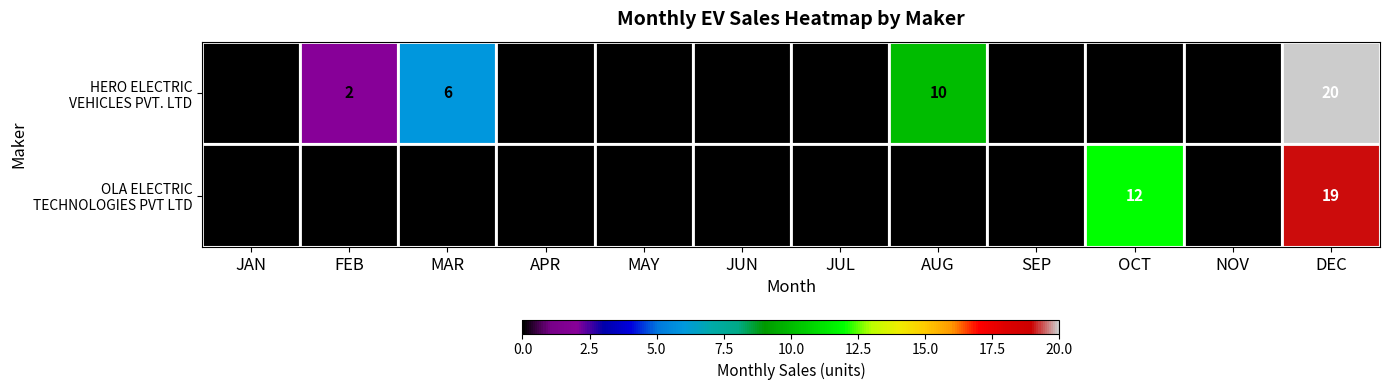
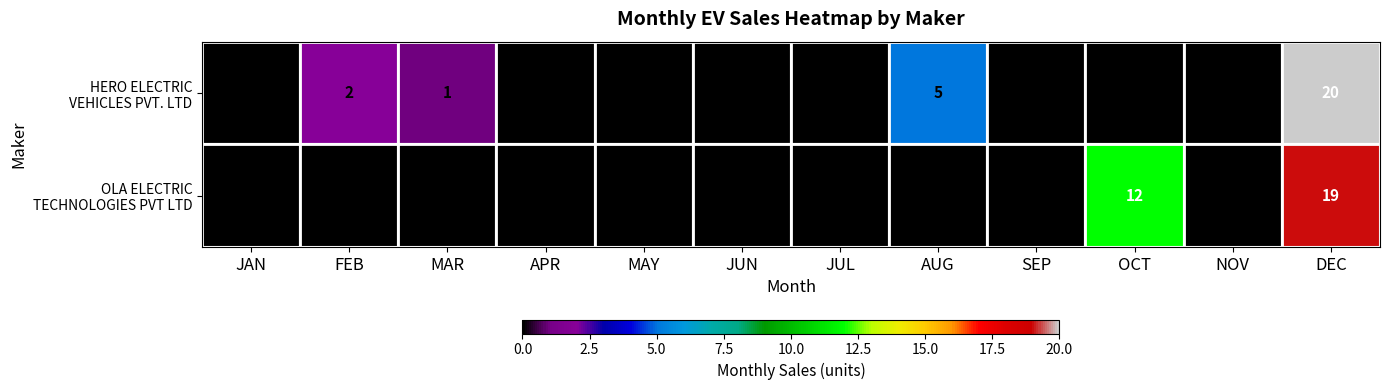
HERO ELECTRIC VEHICLES PVT. LTD, MAR: 6 -> 1
HERO ELECTRIC VEHICLES PVT. LTD, AUG: 10 -> 5
